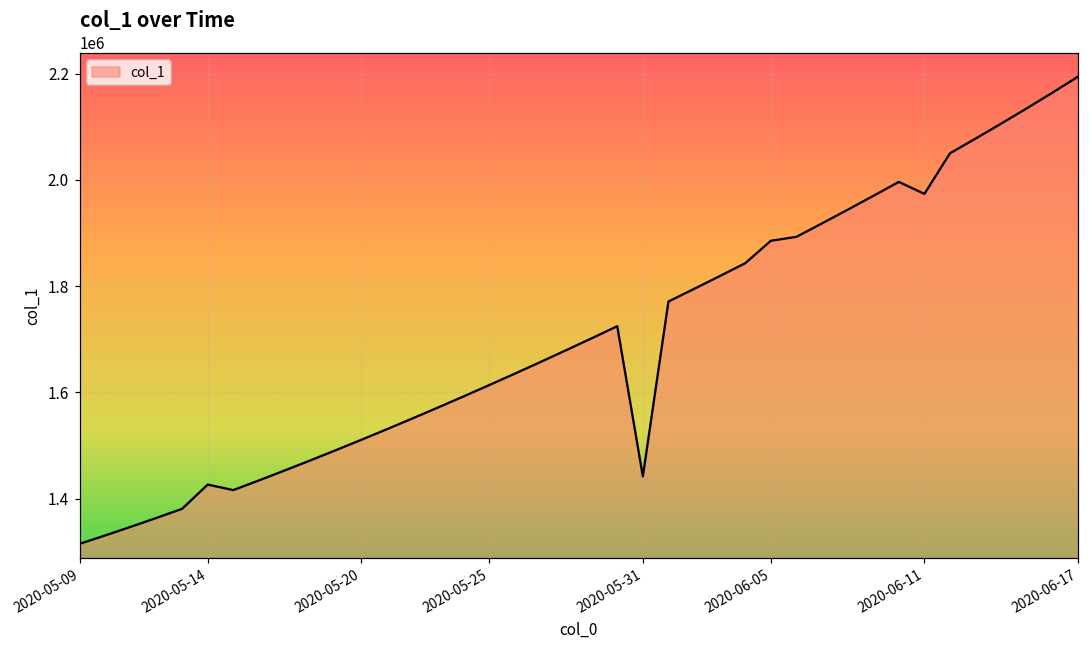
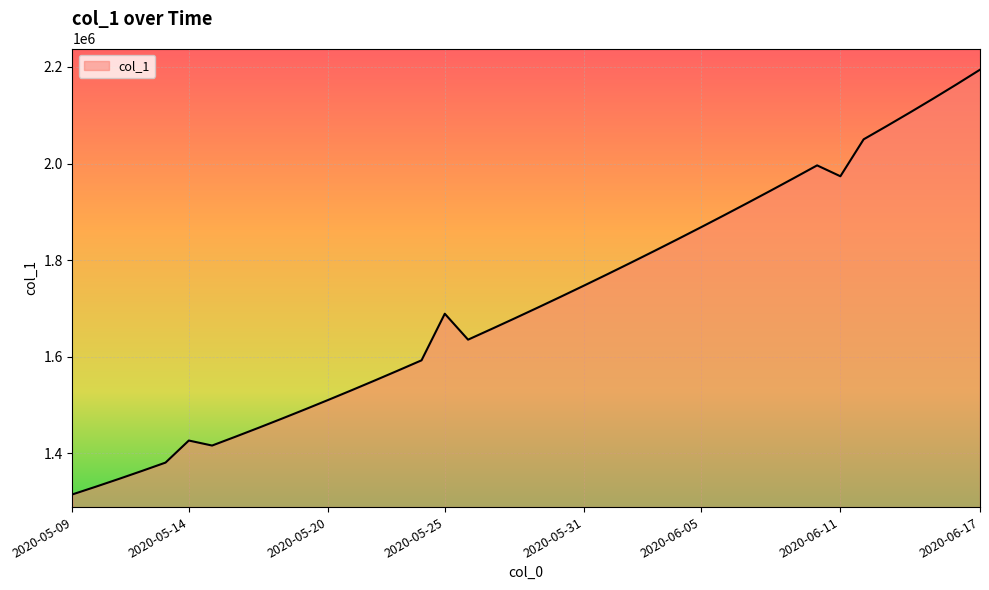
2020-05-25: 1610000 -> 1690000
2020-05-31: 1440000 -> 1750000
2020-06-05: 1890000 -> 1870000
